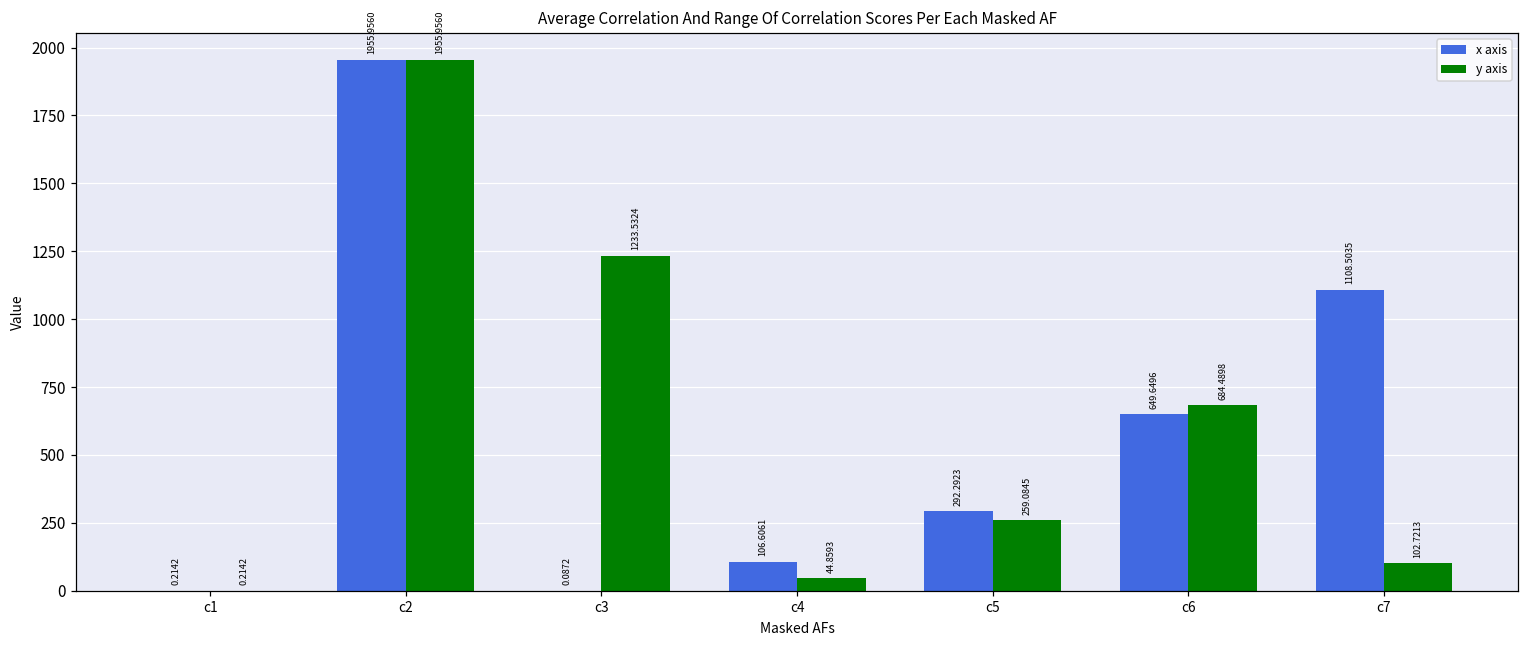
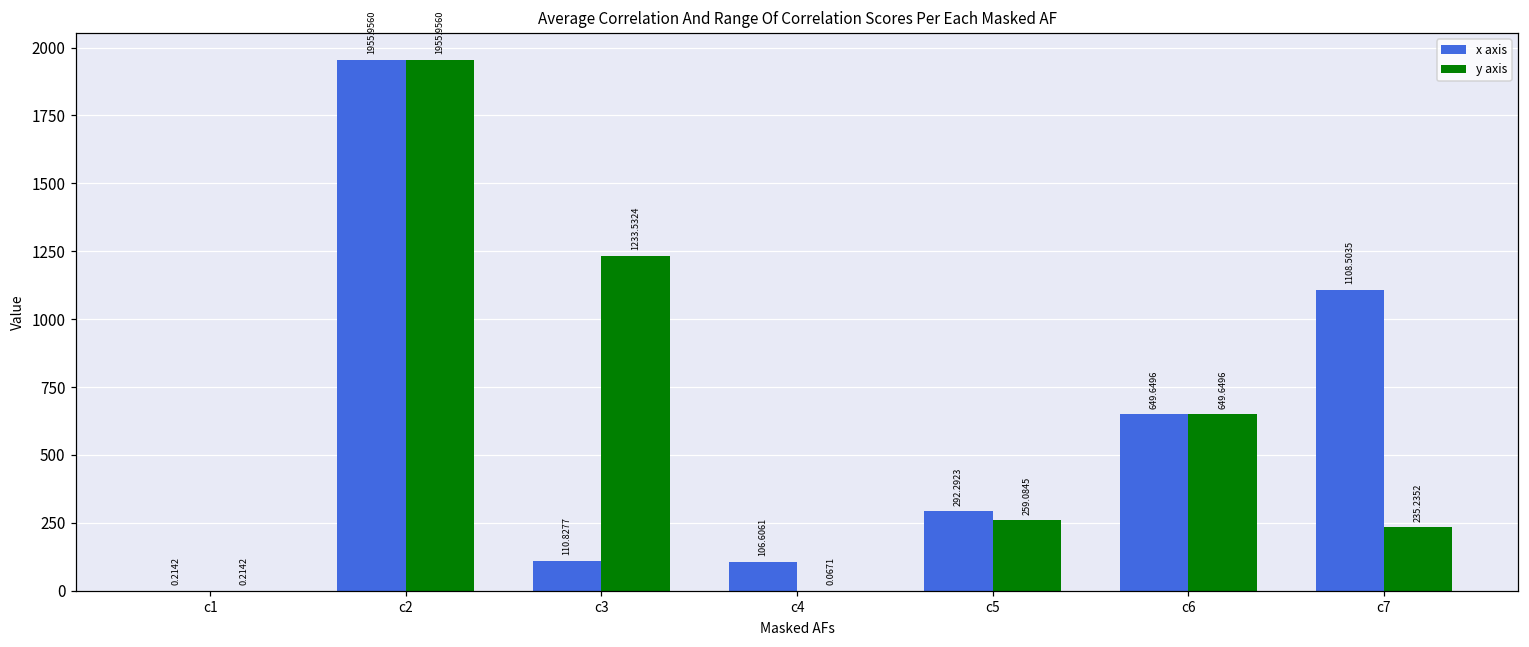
x axis, c3: 0.0872 -> 110.8277
y axis, c4: 44.8593 -> 0.0671
y axis, c6: 684.4898 -> 649.6496
y axis, c7: 102.7213 -> 235.2352
